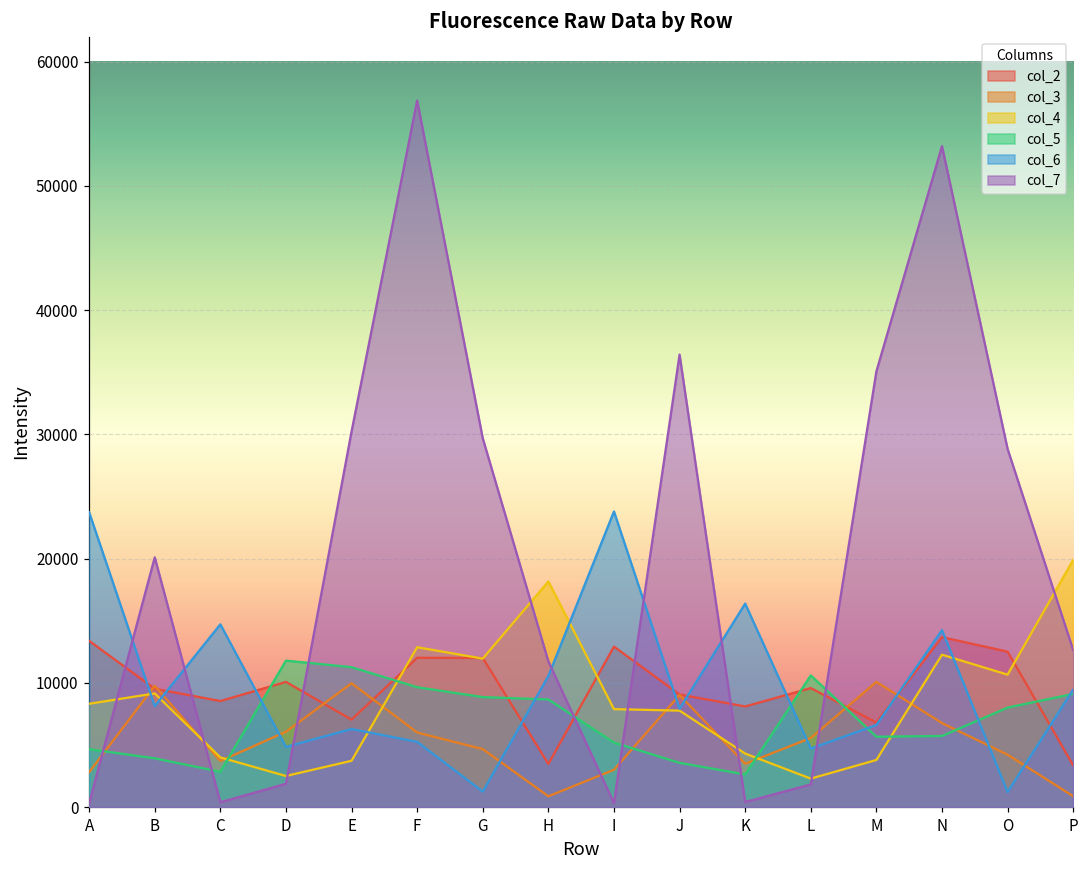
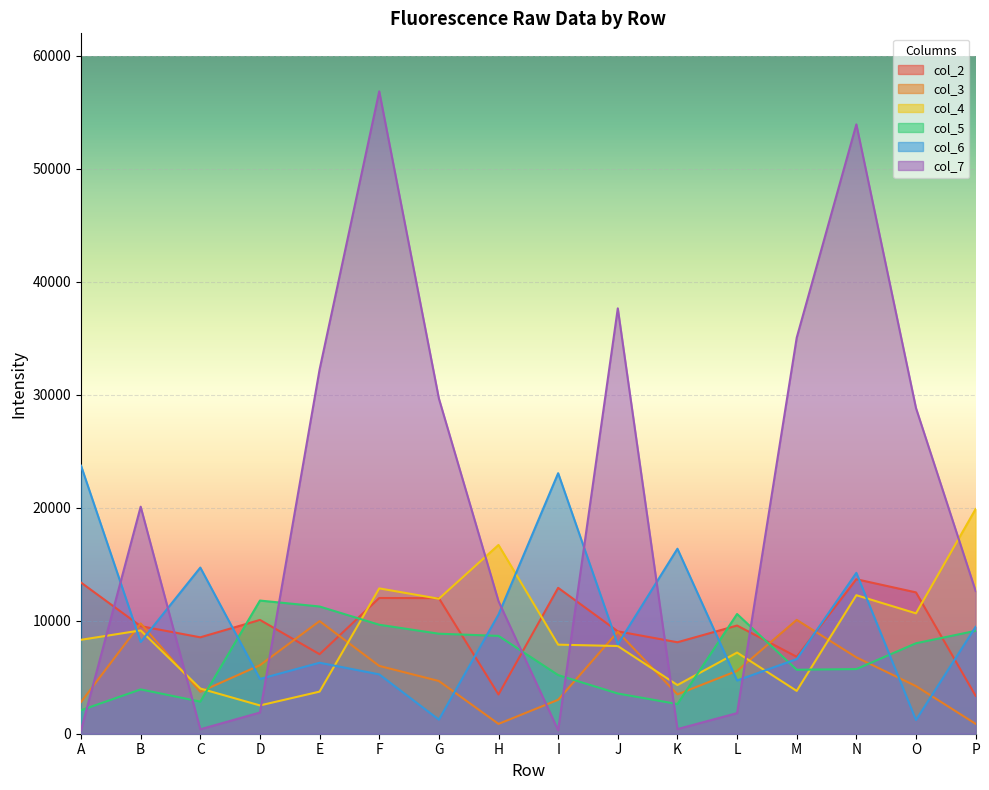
col_5, A: 4700 -> 2100
col_7, E: 30200 -> 32200
col_4, H: 18200 -> 16700
col_6, I: 23800 -> 23100
col_7, J: 36400 -> 37700
col_4, L: 2300 -> 7200
col_7, N: 53200 -> 53900
